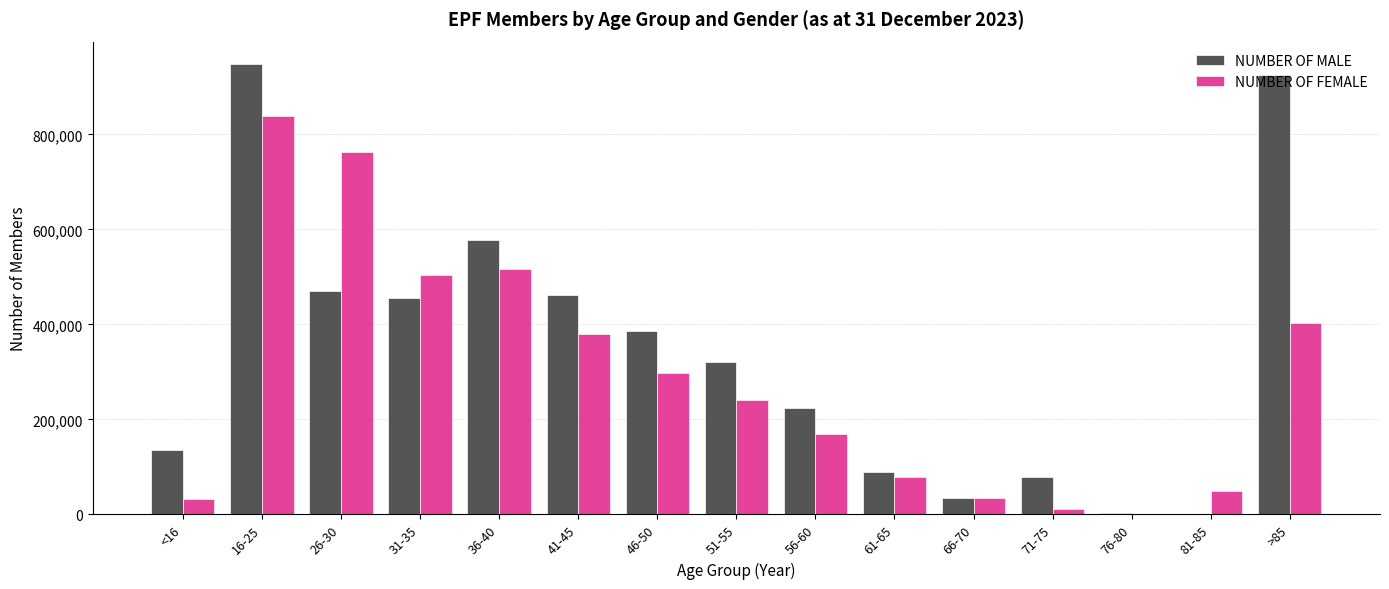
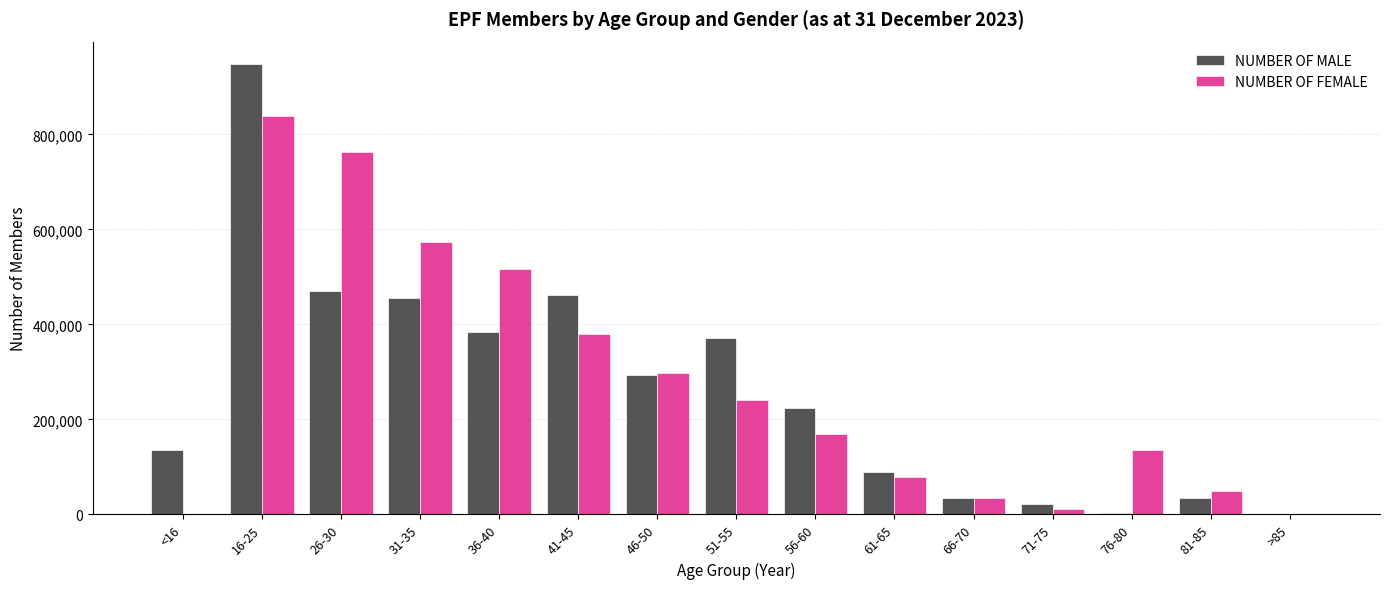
NUMBER OF FEMALE, <16: 30,000 -> 0
NUMBER OF FEMALE, 31-35: 500,000 -> 570,000
NUMBER OF MALE, 36-40: 580,000 -> 380,000
NUMBER OF MALE, 46-50: 390,000 -> 290,000
NUMBER OF MALE, 51-55: 320,000 -> 370,000
NUMBER OF MALE, 71-75: 80,000 -> 20,000
NUMBER OF FEMALE, 76-80: 0 -> 140,000
NUMBER OF MALE, 81-85: 0 -> 30,000
NUMBER OF MALE, >85: 930,000 -> 0
NUMBER OF FEMALE, >85: 400,000 -> 0
